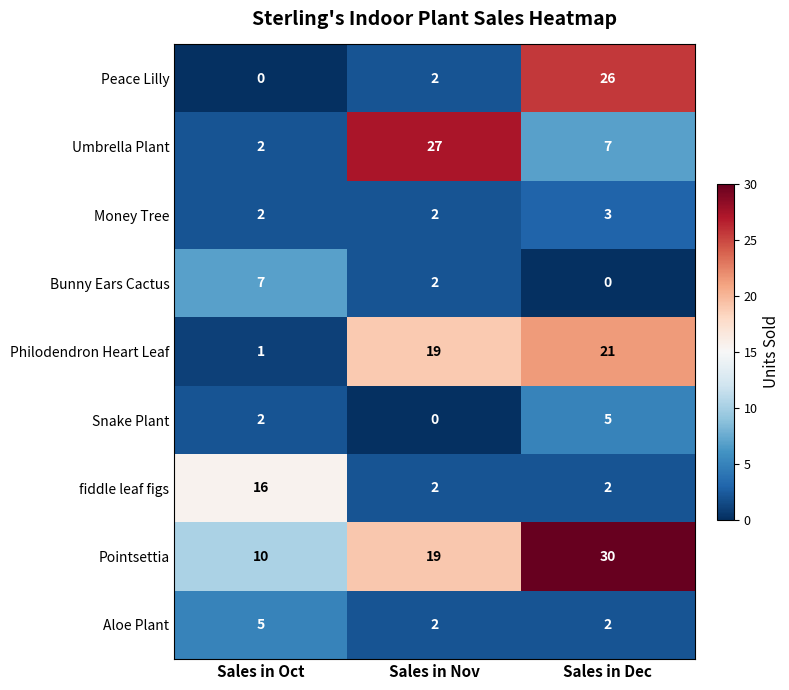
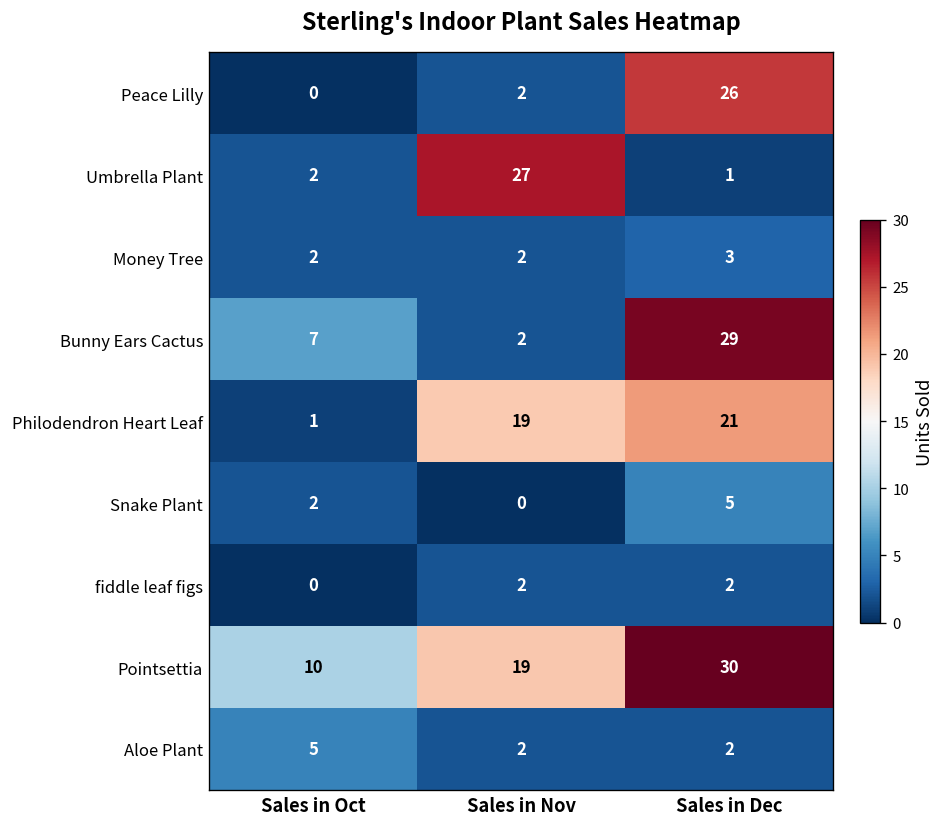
Umbrella Plant, Sales in Dec: 7 -> 1
Bunny Ears Cactus, Sales in Dec: 0 -> 29
fiddle leaf figs, Sales in Oct: 16 -> 0
